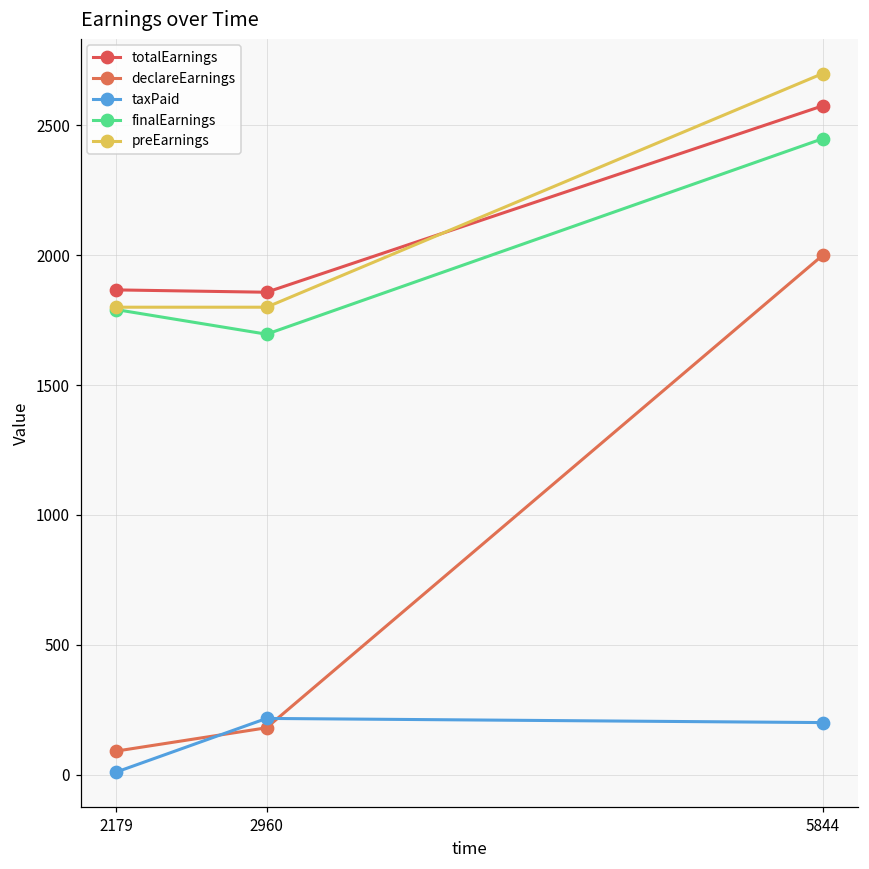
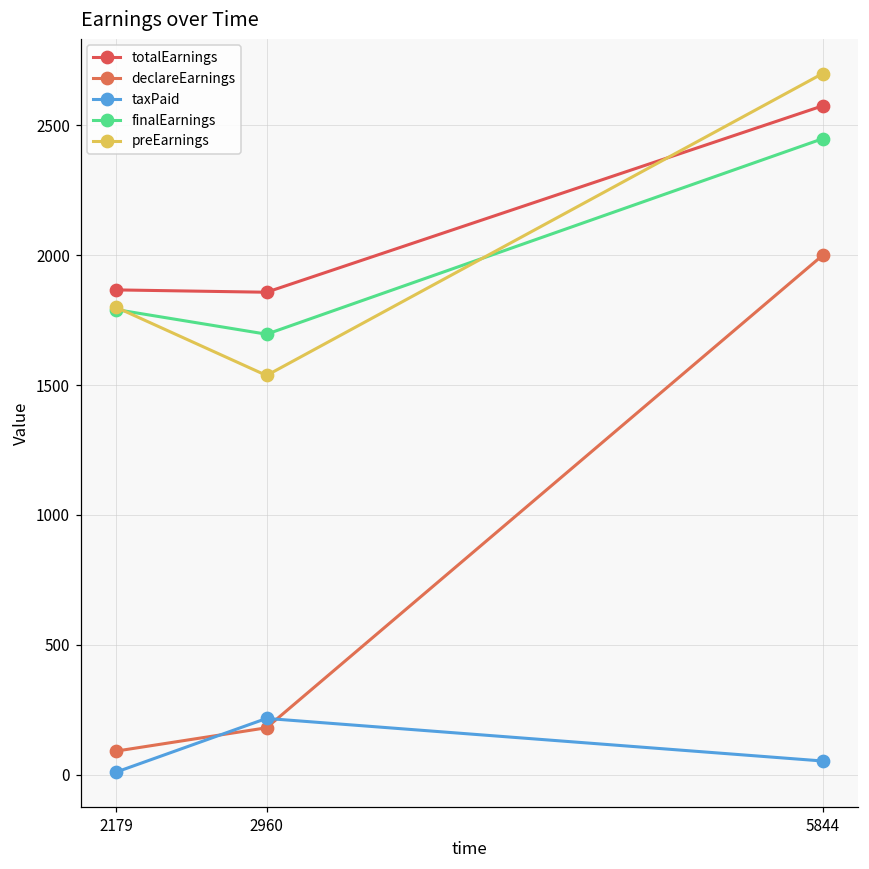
preEarnings, 2960: 1800 -> 1540
taxPaid, 5844: 200 -> 50
